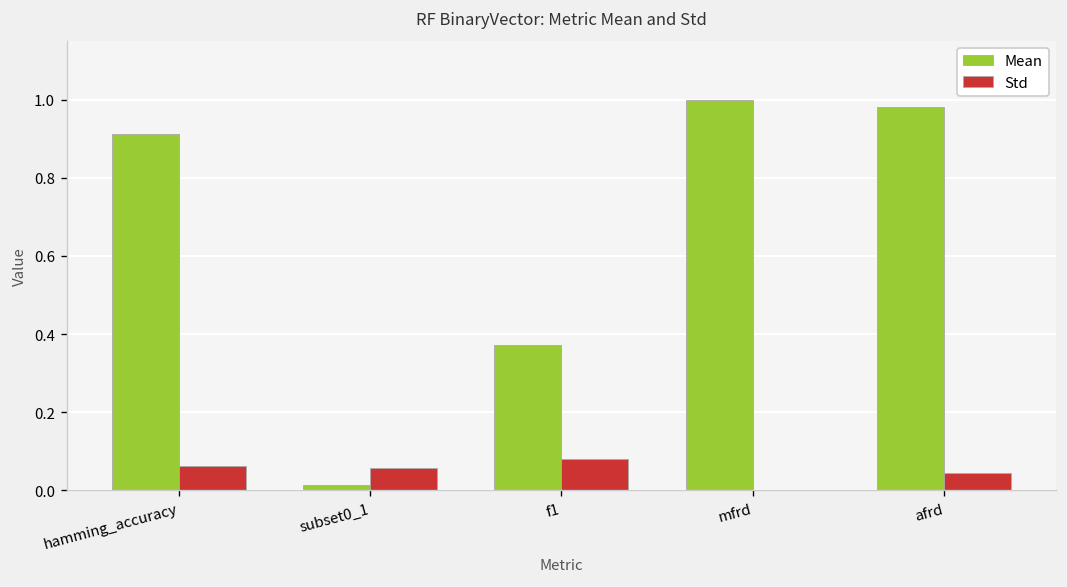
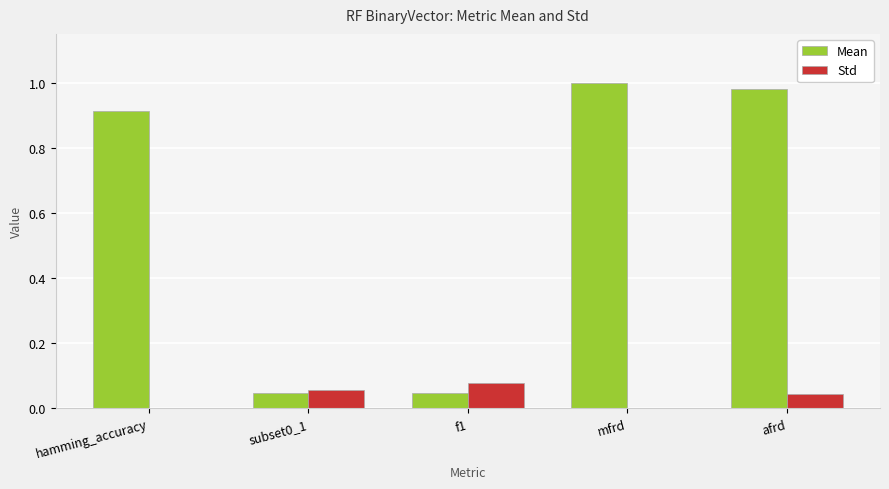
Std, hamming_accuracy: 0.06 -> 0.00
Mean, subset0_1: 0.01 -> 0.05
Mean, f1: 0.37 -> 0.05
